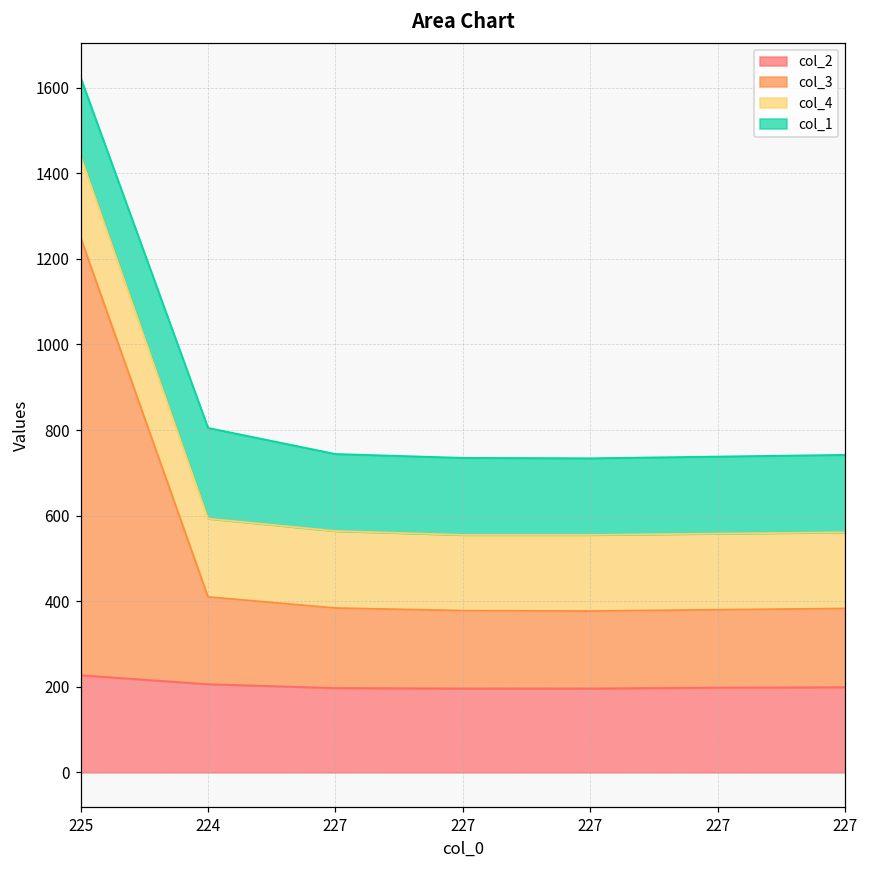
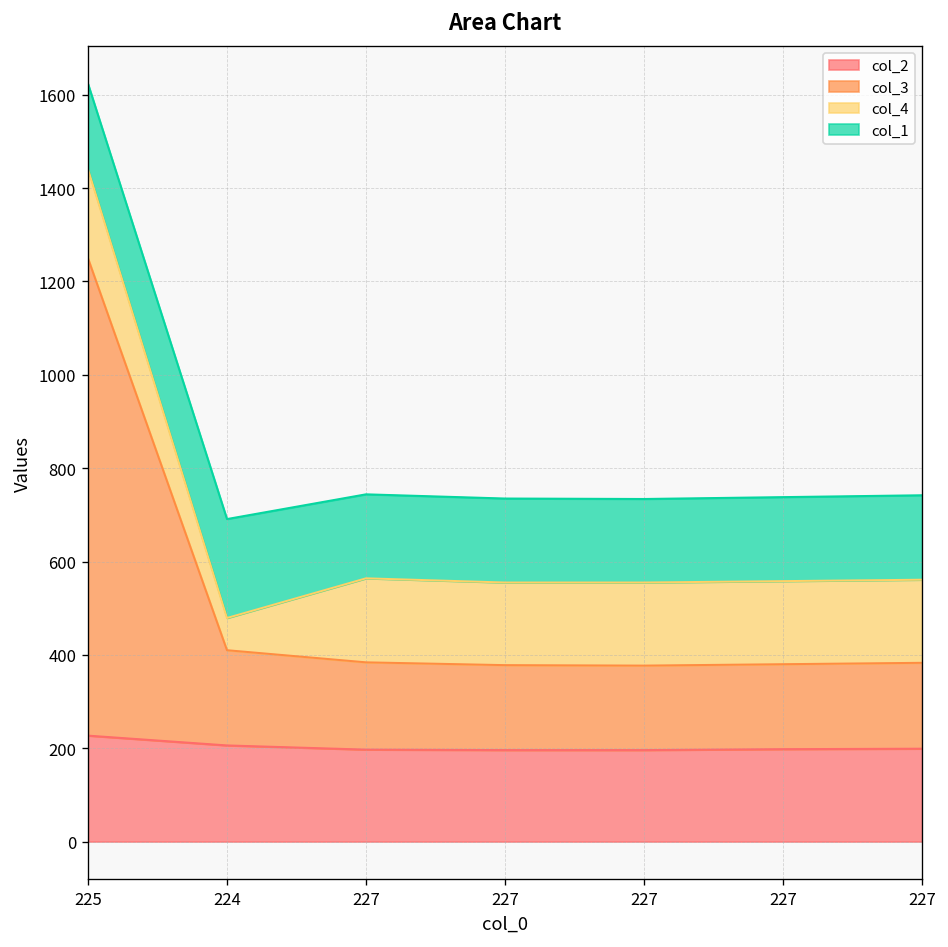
col_4, 224: 180 -> 70
